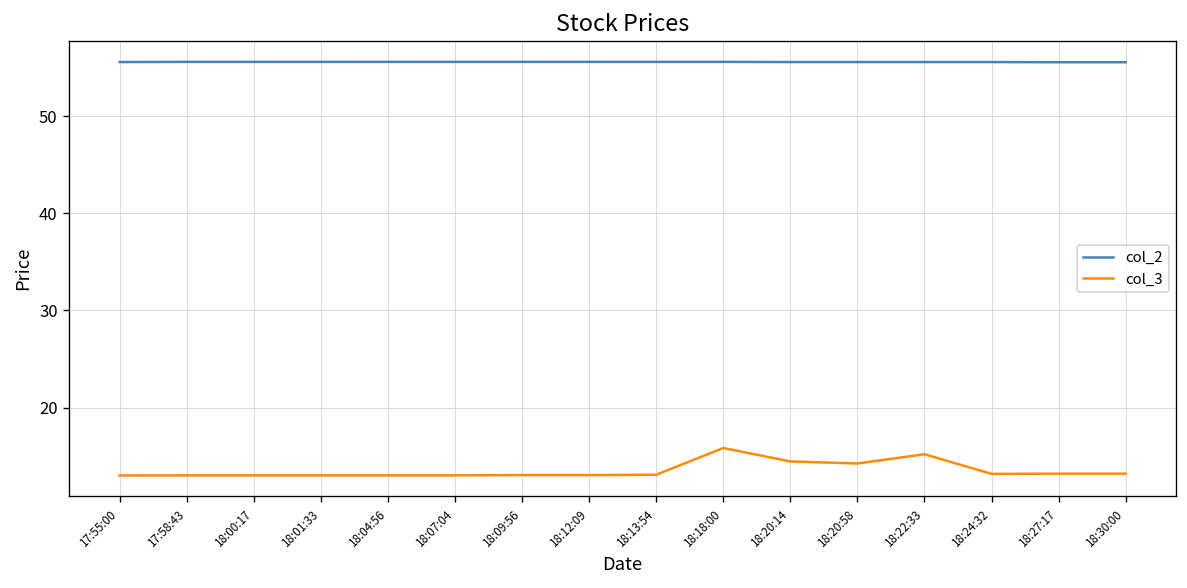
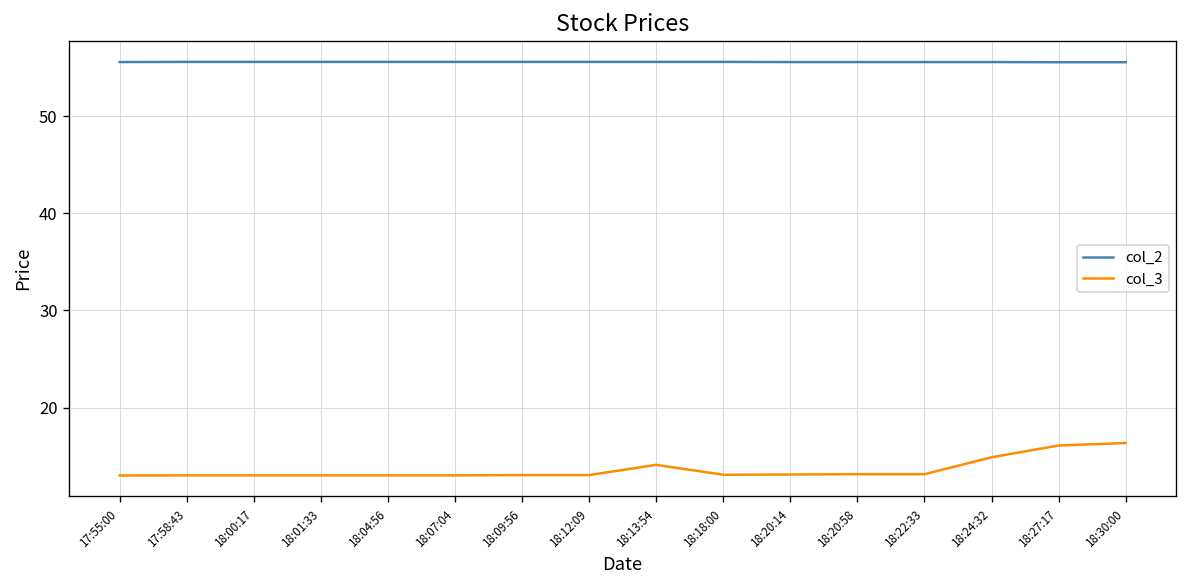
col_3, 18:13:54: 13 -> 14
col_3, 18:18:00: 16 -> 13
col_3, 18:20:14: 14 -> 13
col_3, 18:20:58: 14 -> 13
col_3, 18:22:33: 15 -> 13
col_3, 18:24:32: 13 -> 15
col_3, 18:27:17: 13 -> 16
col_3, 18:30:00: 13 -> 16
